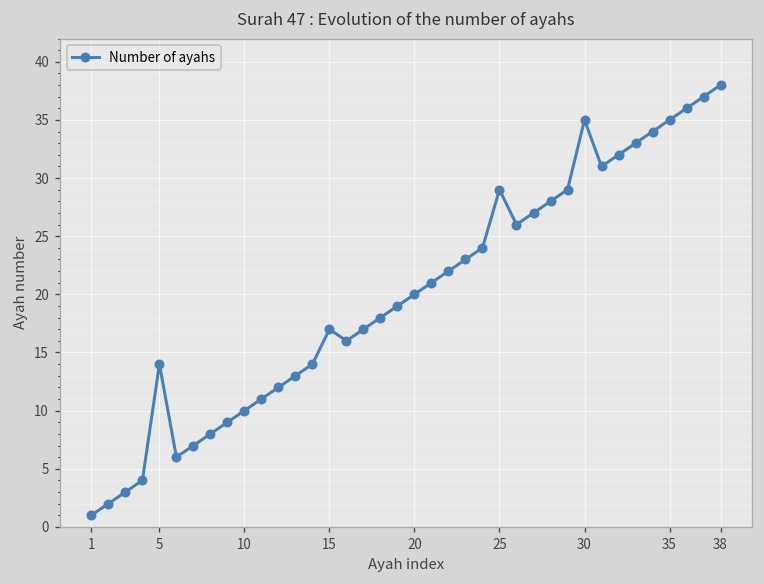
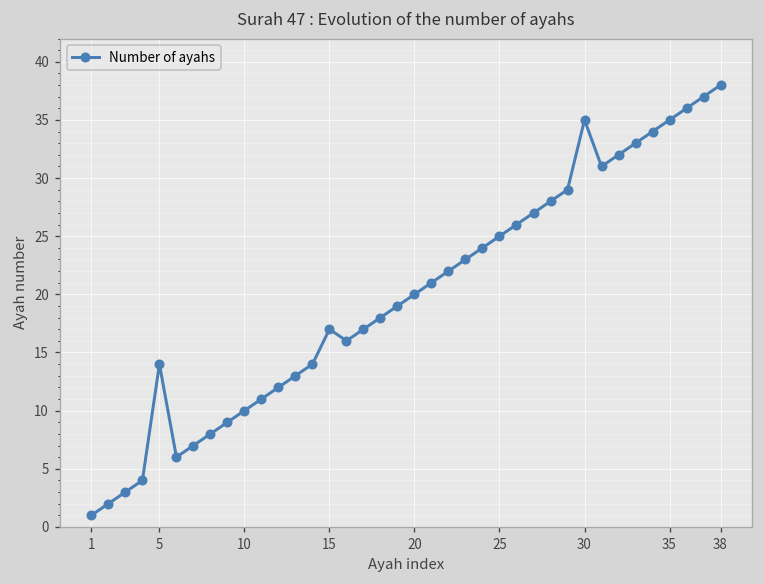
25: 29 -> 25
